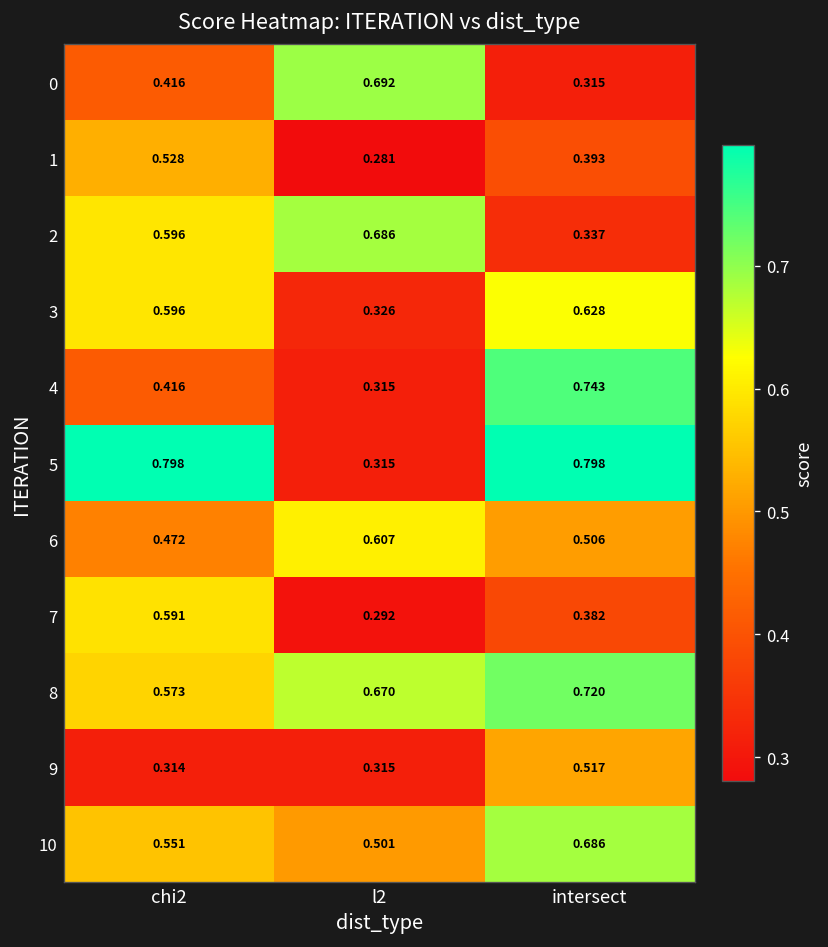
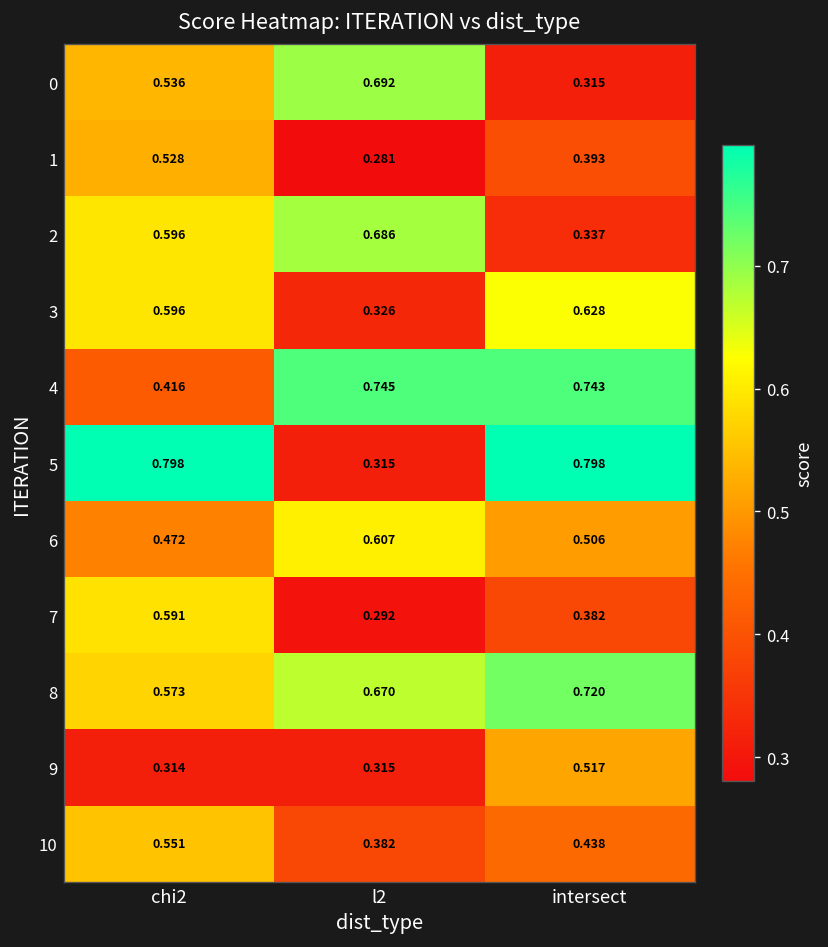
0, chi2: 0.416 -> 0.536
4, l2: 0.315 -> 0.745
10, l2: 0.501 -> 0.382
10, intersect: 0.686 -> 0.438
